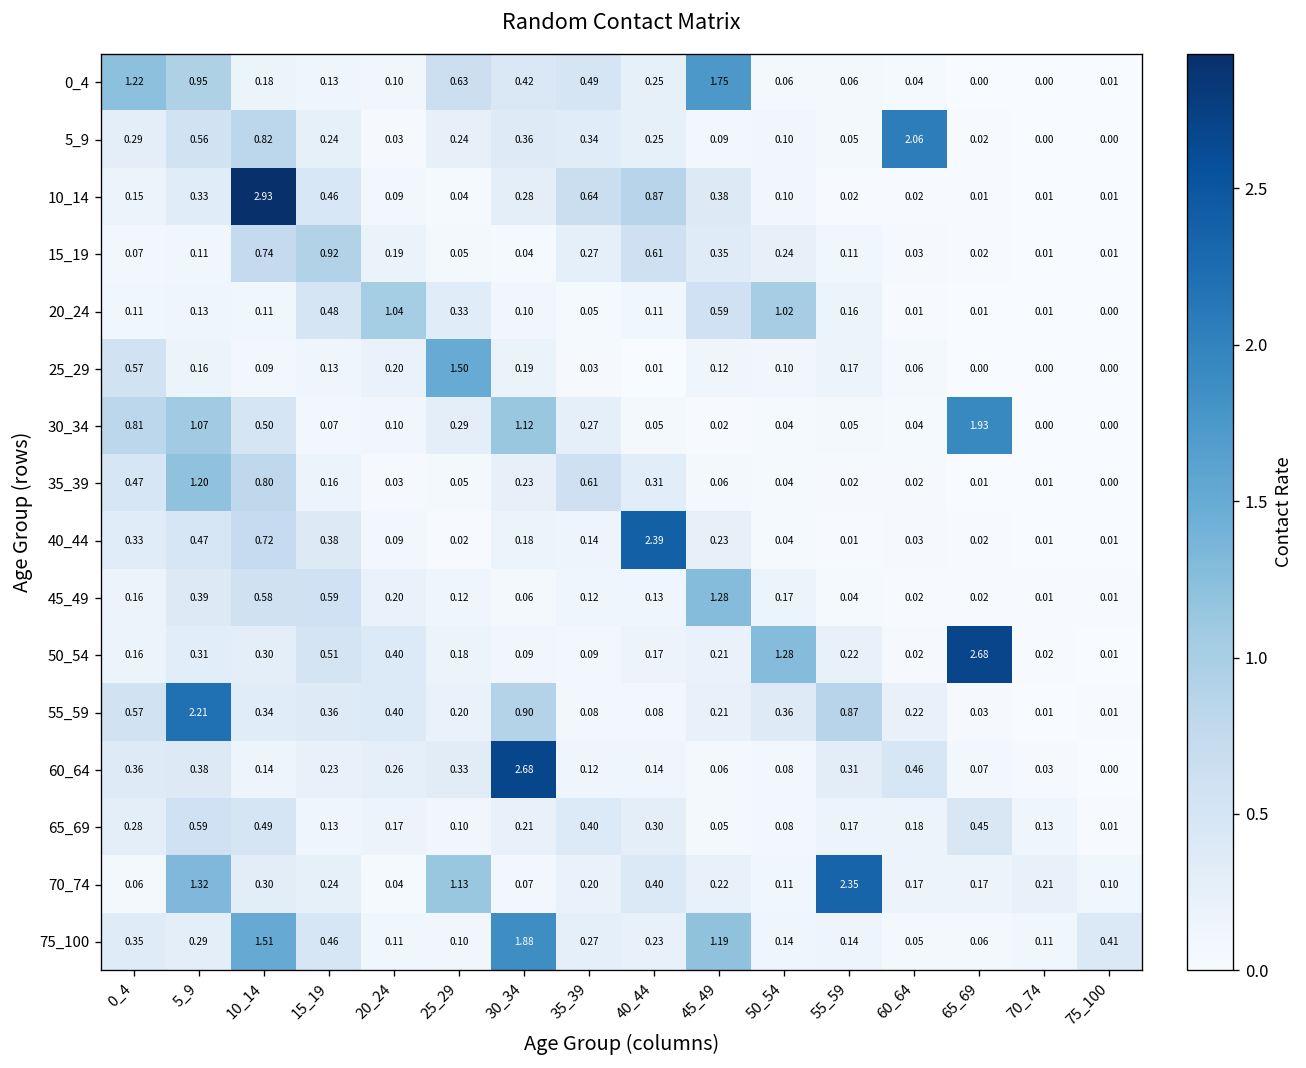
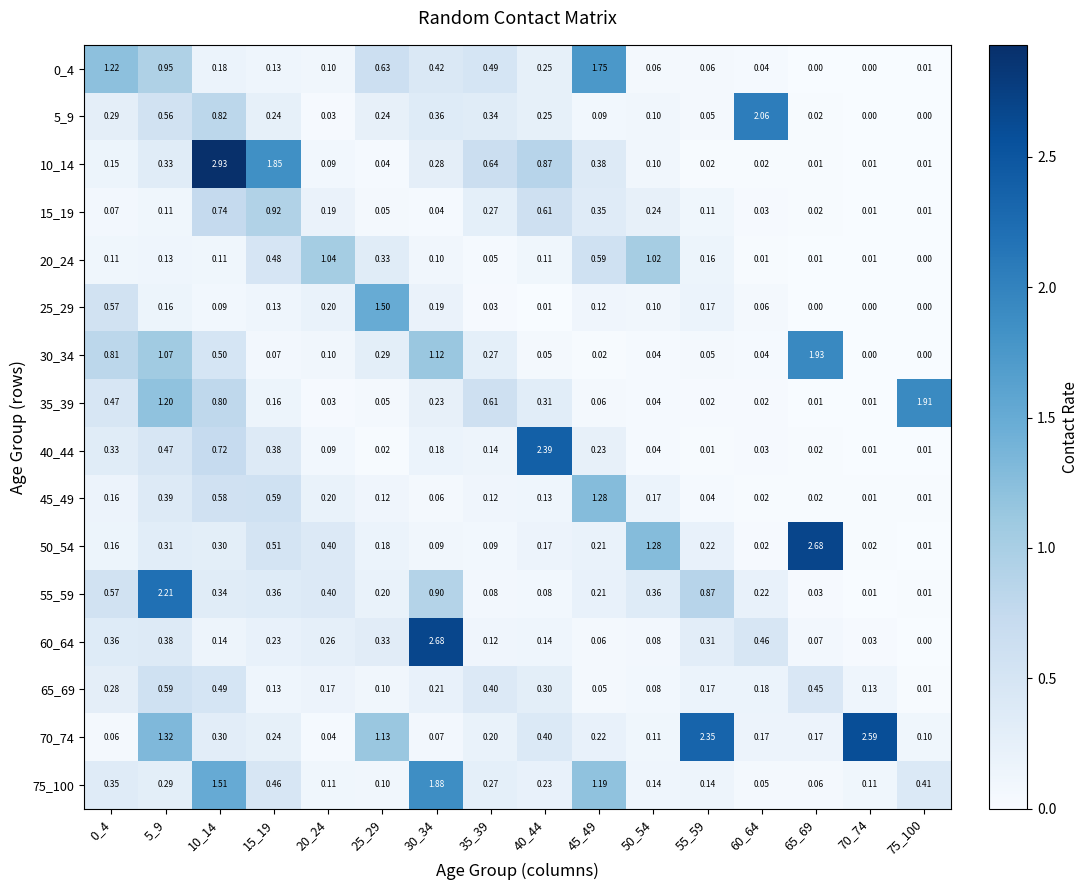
10_14, 15_19: 0.46 -> 1.85
35_39, 75_100: 0.00 -> 1.91
70_74, 70_74: 0.21 -> 2.59
